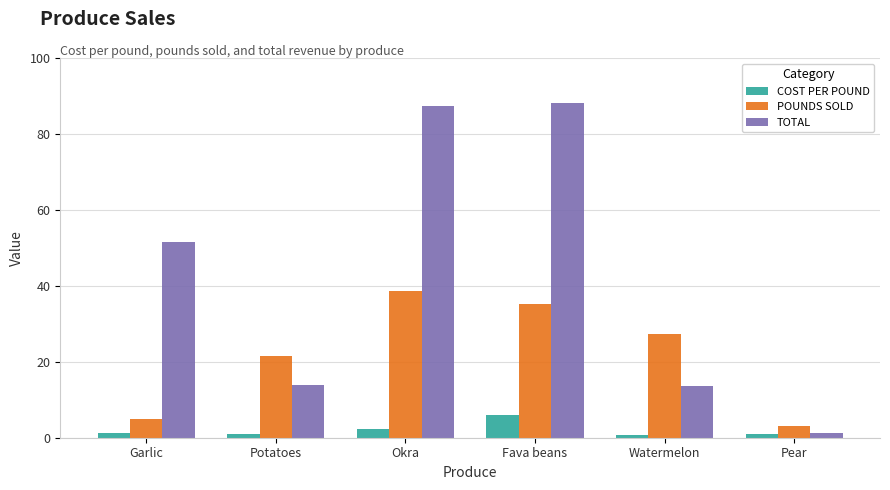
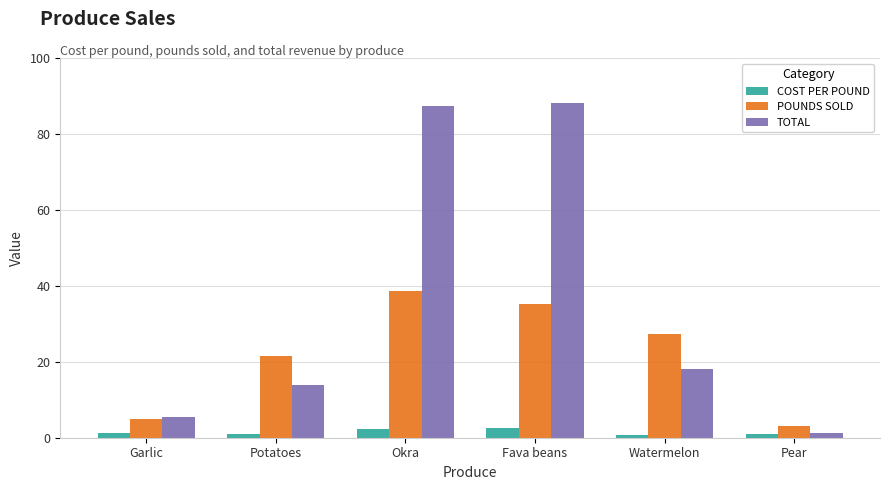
TOTAL, Garlic: 52 -> 5
COST PER POUND, Fava beans: 6 -> 3
TOTAL, Watermelon: 14 -> 18
